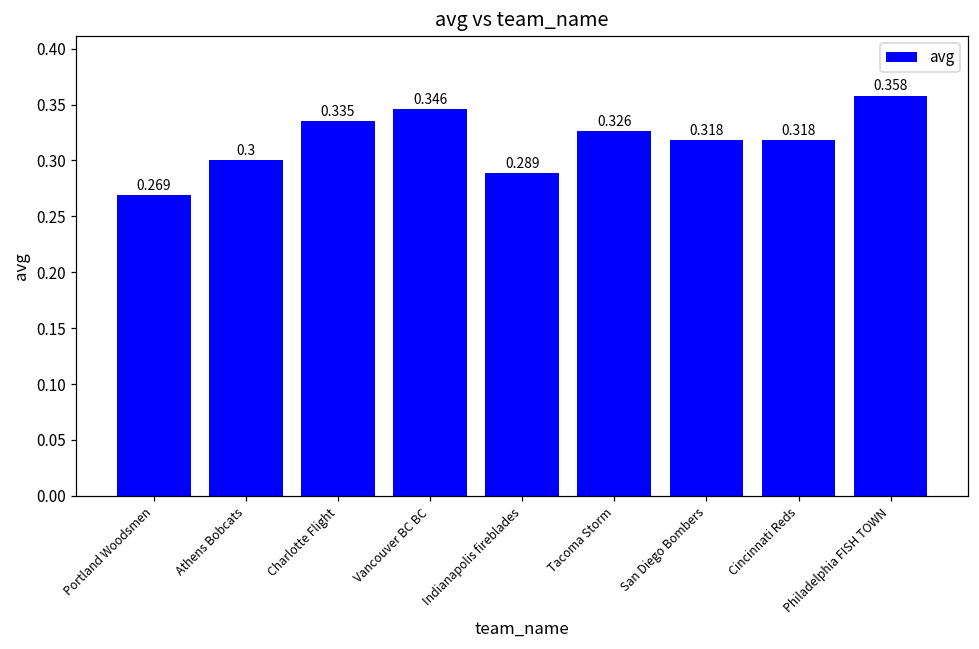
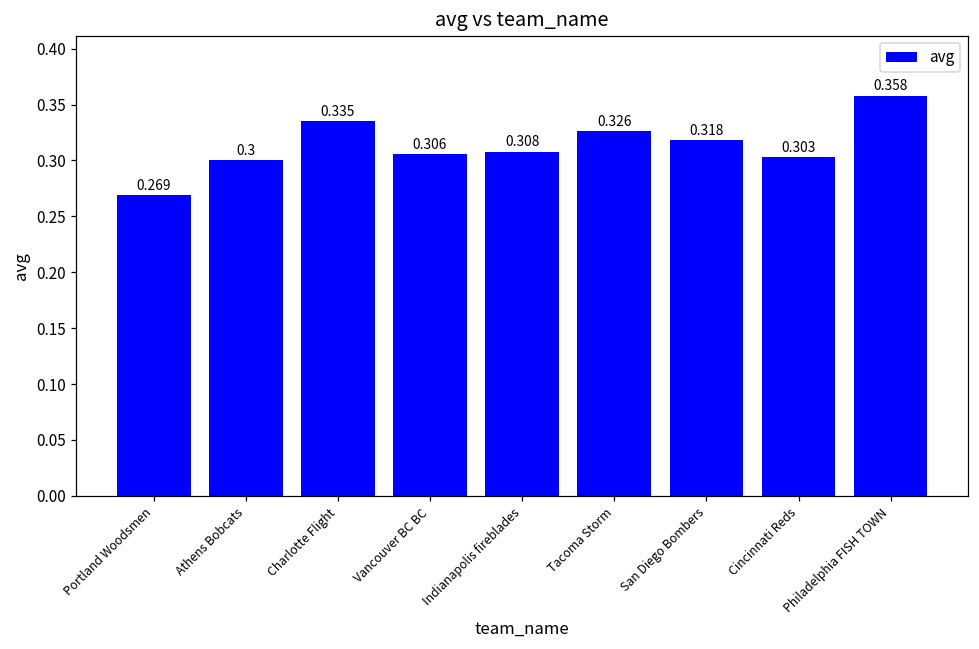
Vancouver BC BC: 0.346 -> 0.306
Indianapolis fireblades: 0.289 -> 0.308
Cincinnati Reds: 0.318 -> 0.303
